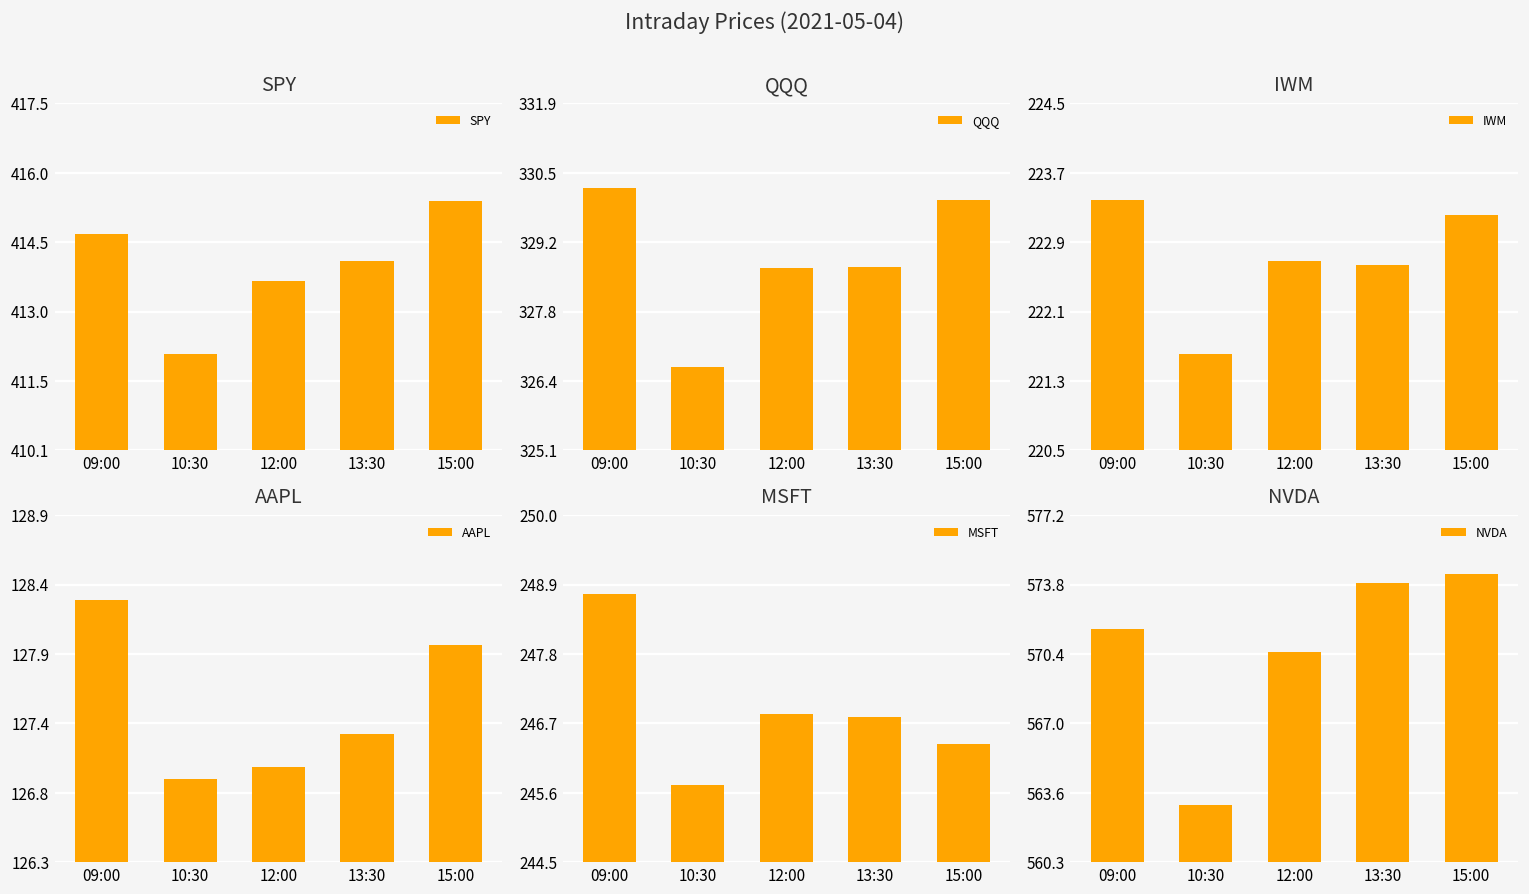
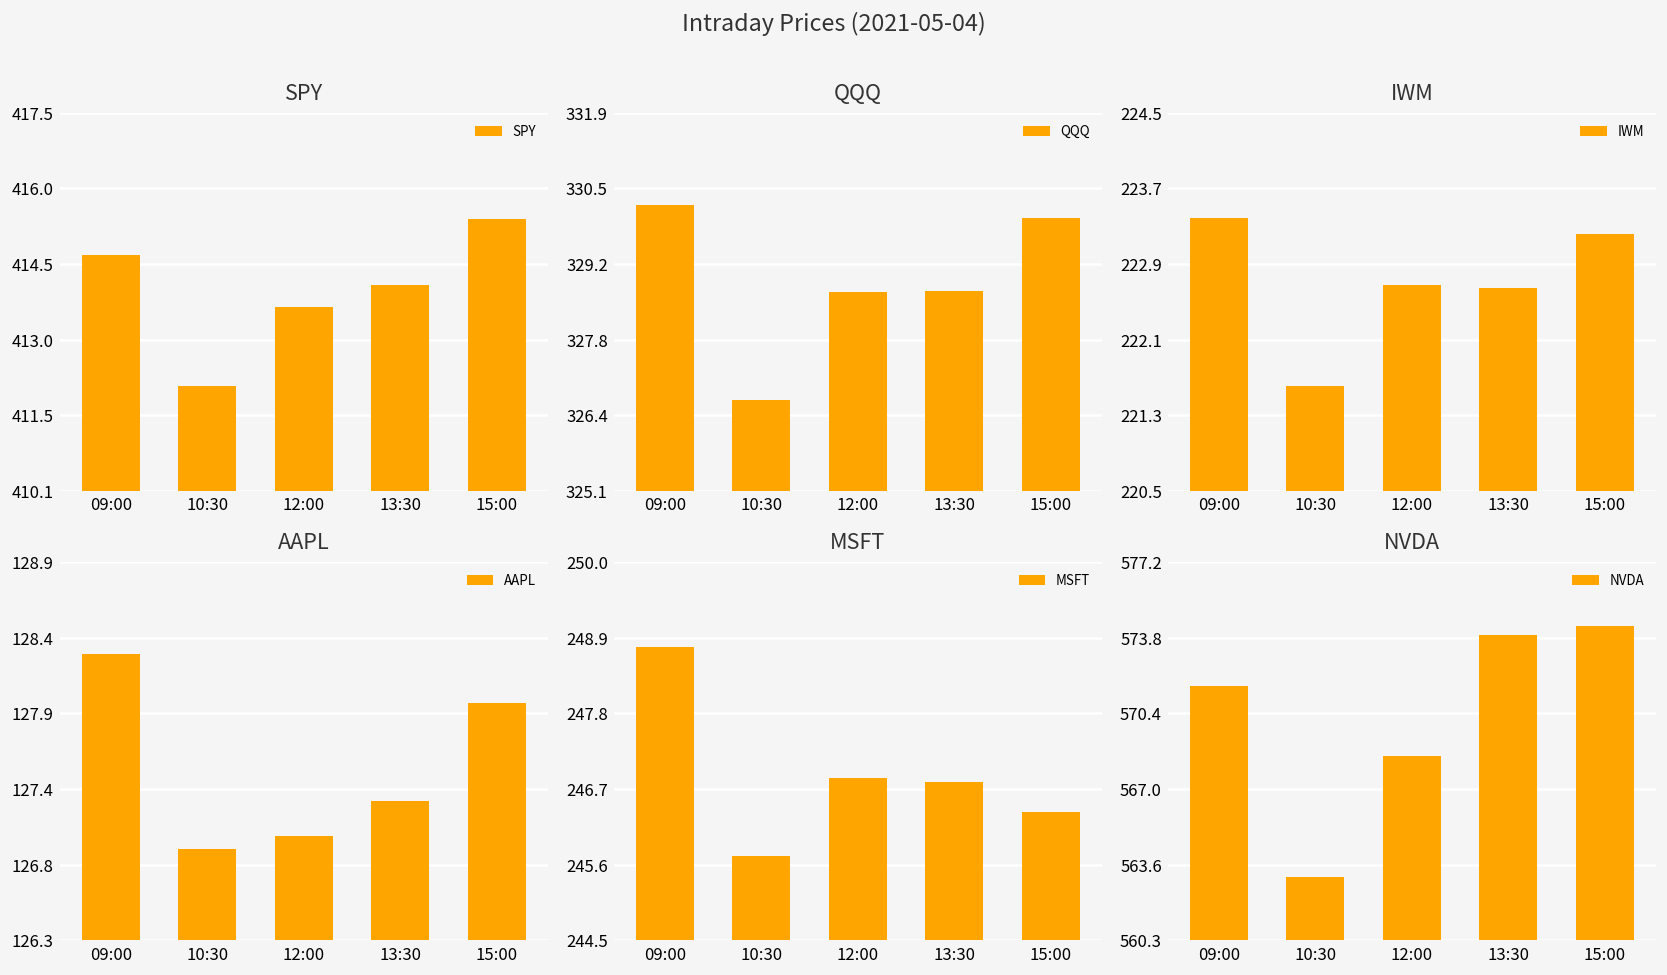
NVDA, 12:00: 570.5 -> 568.5
